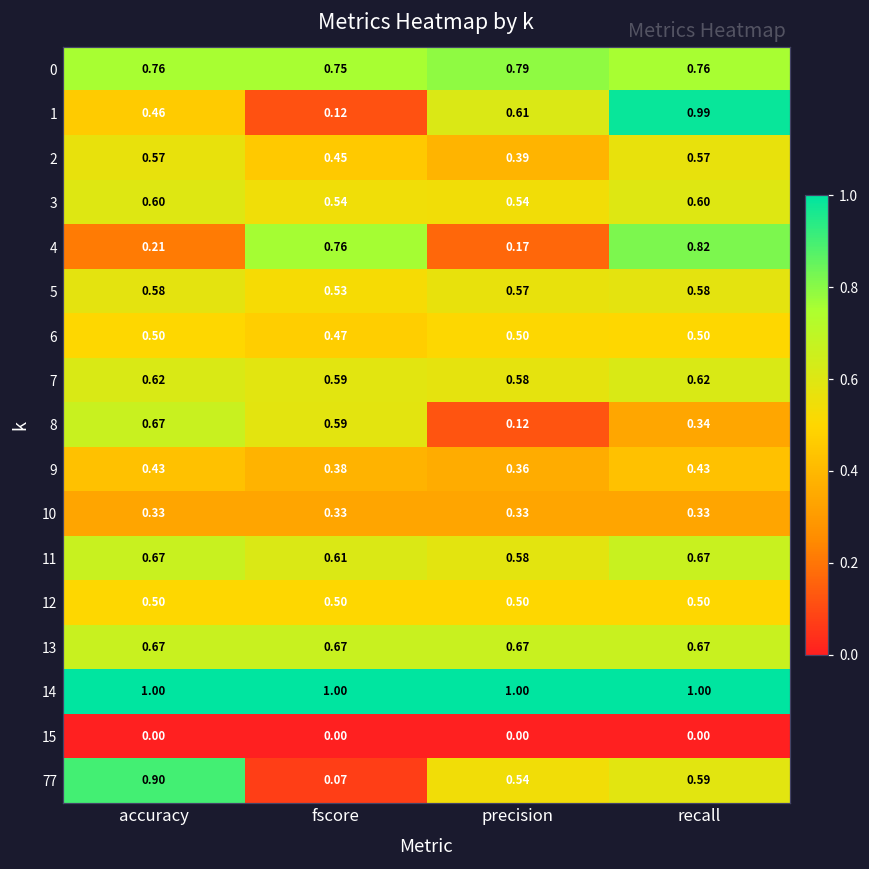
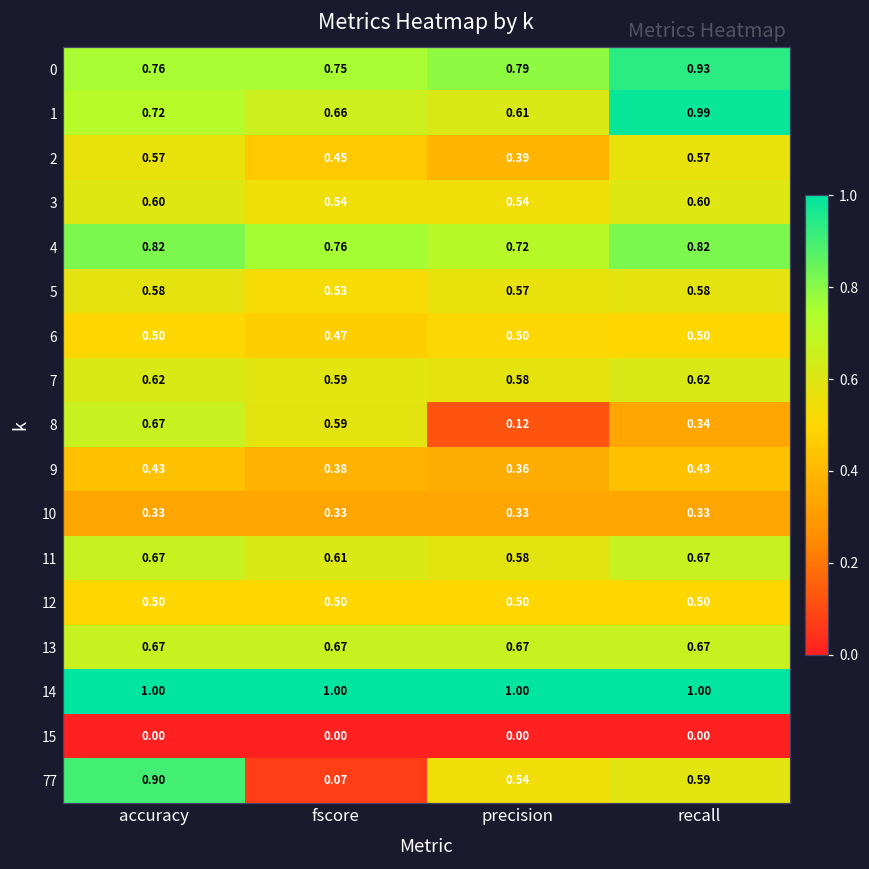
0, recall: 0.76 -> 0.93
1, accuracy: 0.46 -> 0.72
1, fscore: 0.12 -> 0.66
4, accuracy: 0.21 -> 0.82
4, precision: 0.17 -> 0.72
